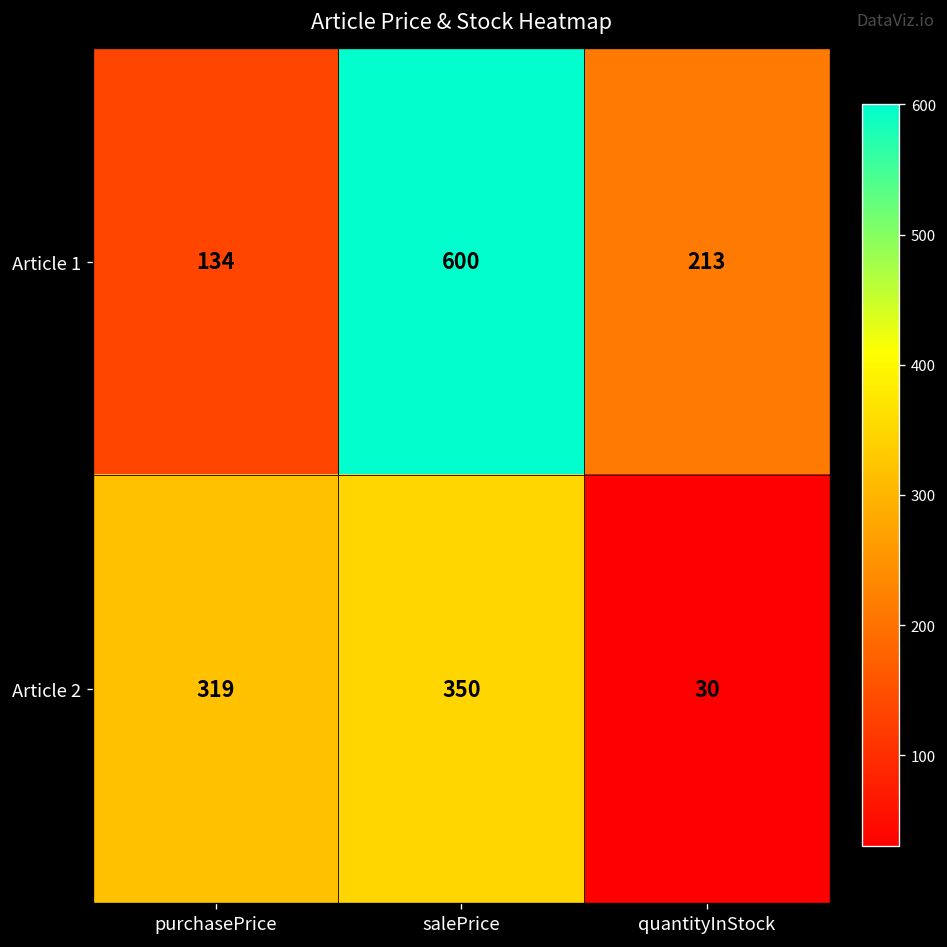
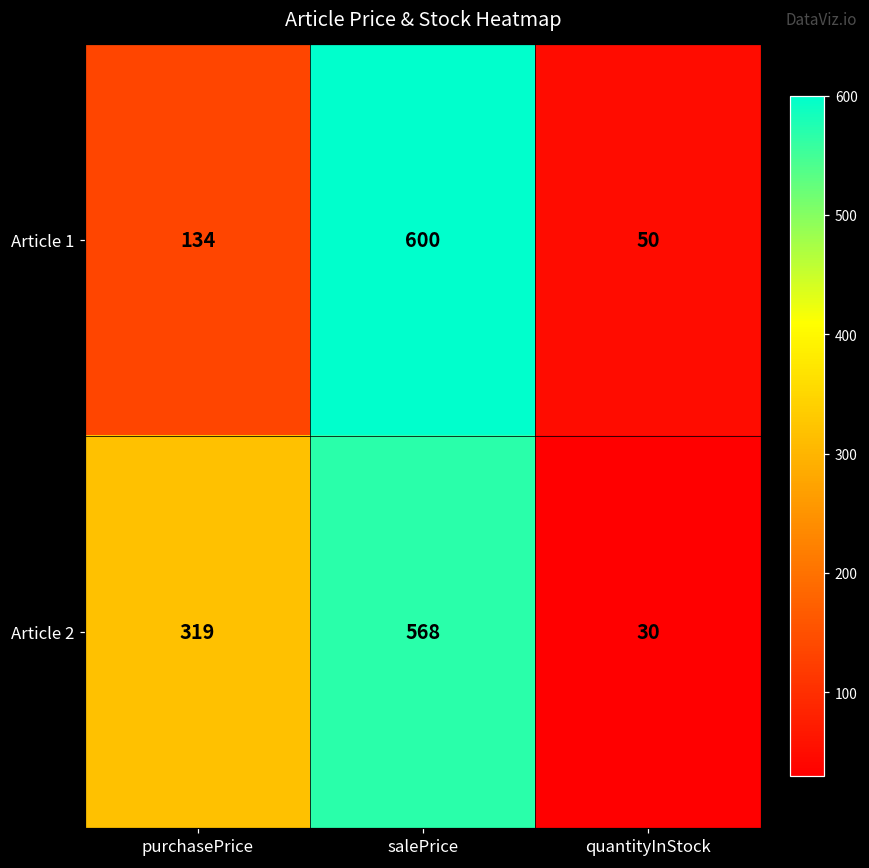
Article 1, quantityInStock: 213 -> 50
Article 2, salePrice: 350 -> 568
